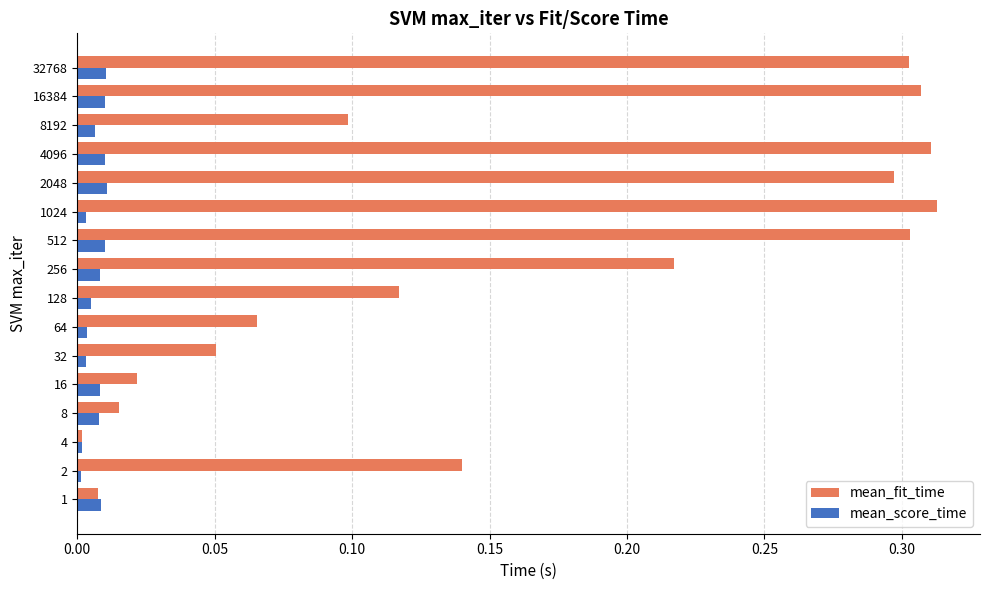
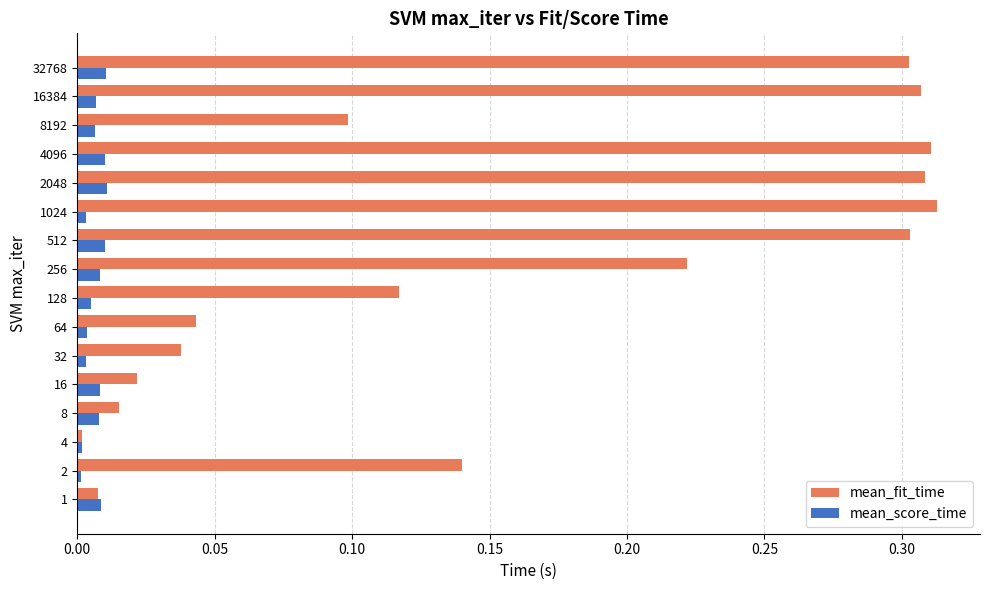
mean_score_time, 16384: 0.010 -> 0.007
mean_fit_time, 2048: 0.297 -> 0.308
mean_fit_time, 256: 0.217 -> 0.222
mean_fit_time, 64: 0.065 -> 0.043
mean_fit_time, 32: 0.051 -> 0.038
